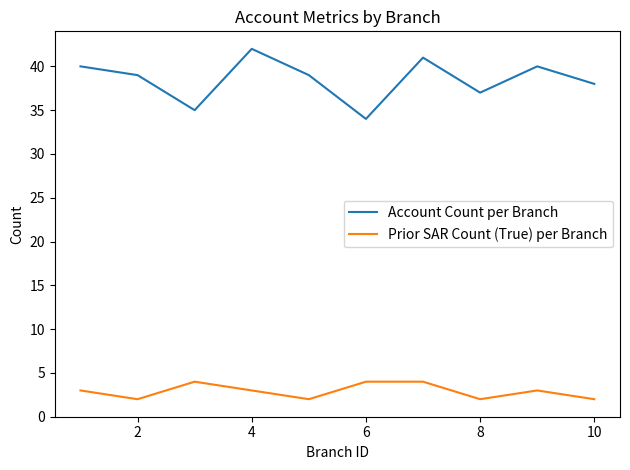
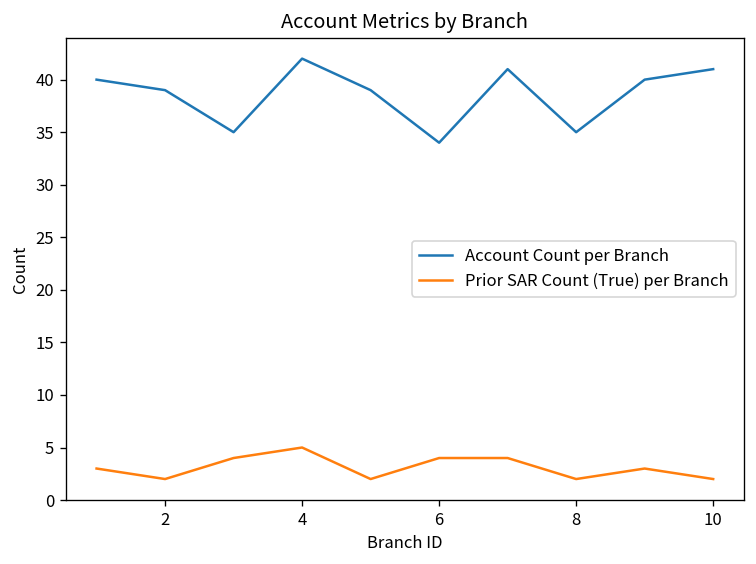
Prior SAR Count (True) per Branch, 4: 3 -> 5
Account Count per Branch, 8: 37 -> 35
Account Count per Branch, 10: 38 -> 41
